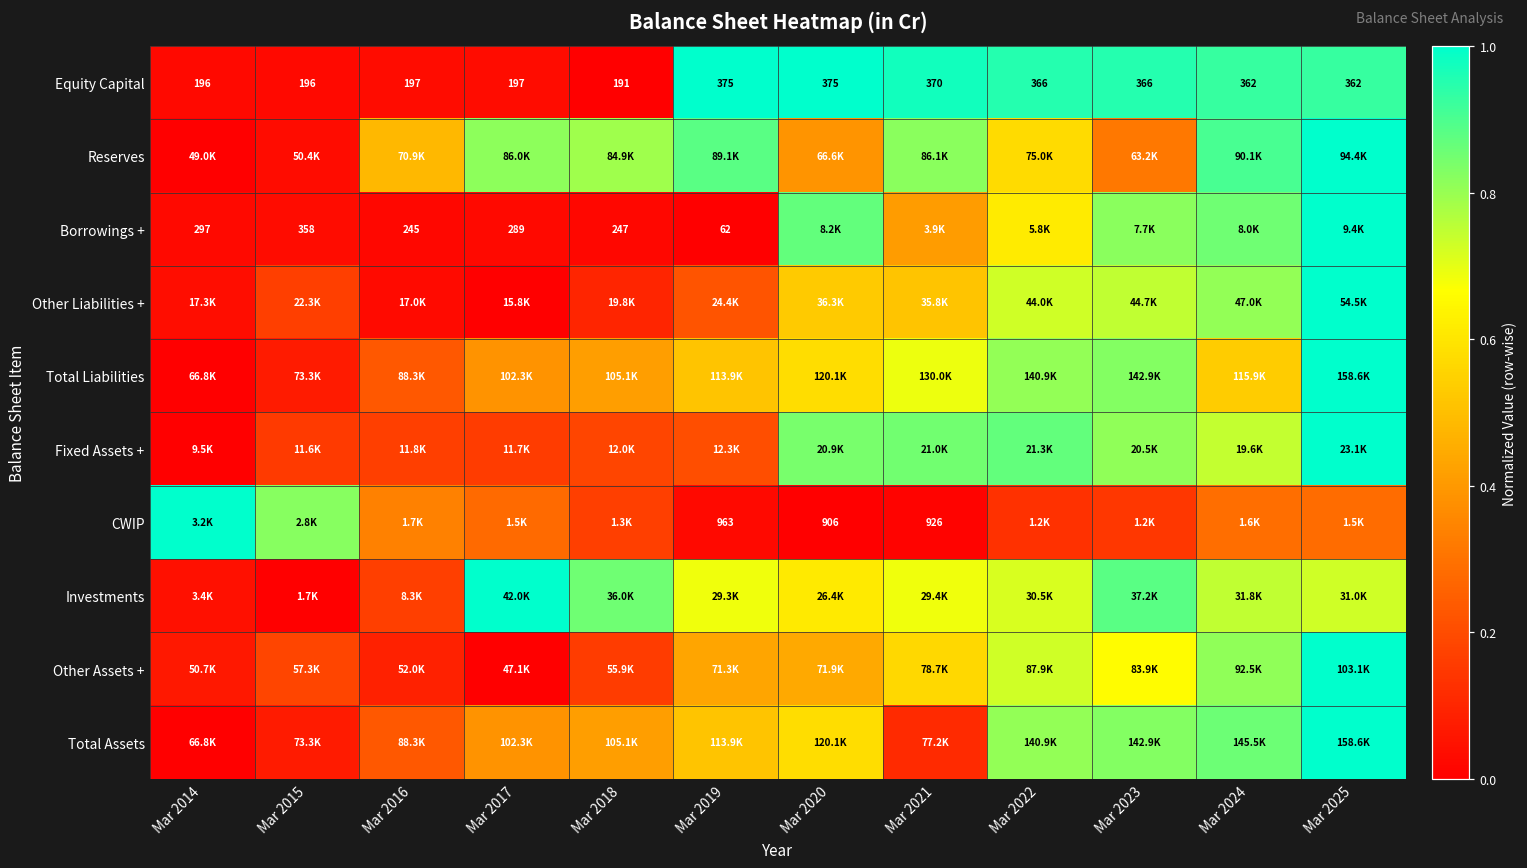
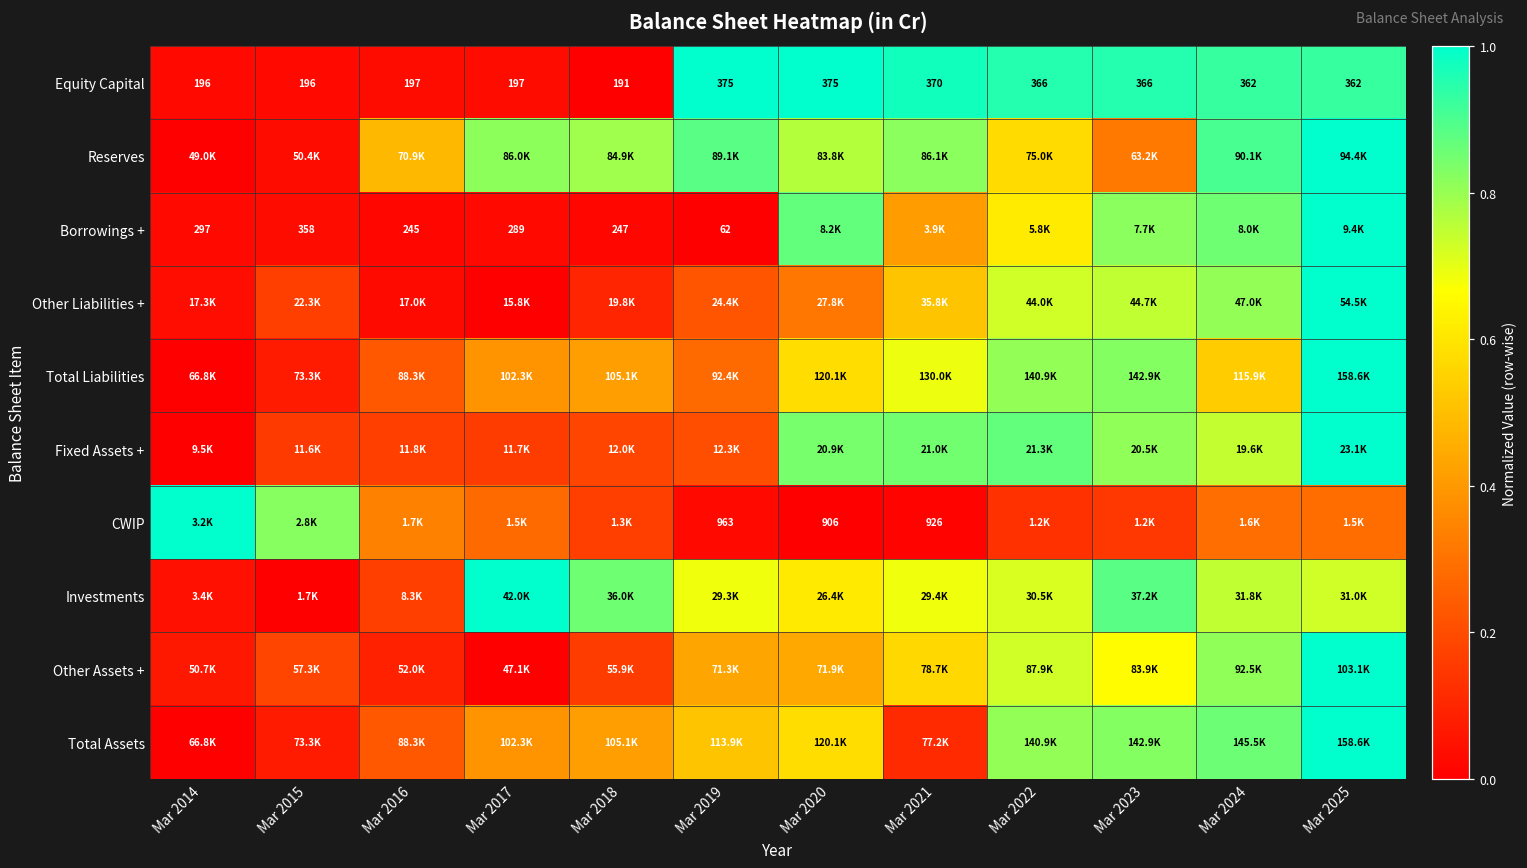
Reserves, Mar 2020: 66.6K -> 83.8K
Other Liabilities +, Mar 2020: 36.3K -> 27.8K
Total Liabilities, Mar 2019: 113.9K -> 92.4K
